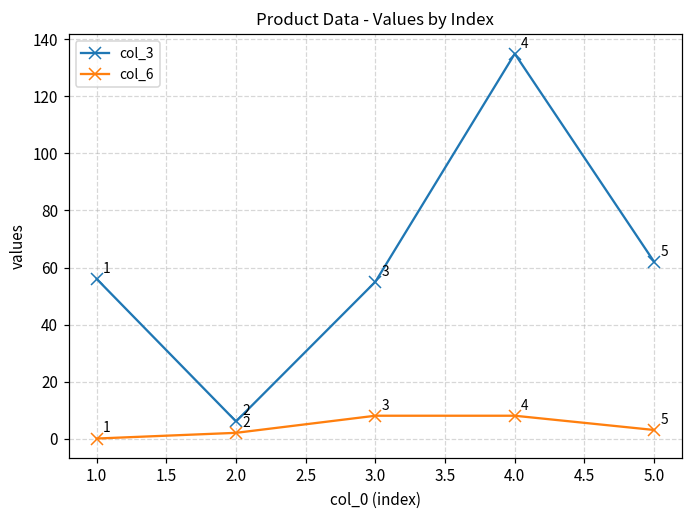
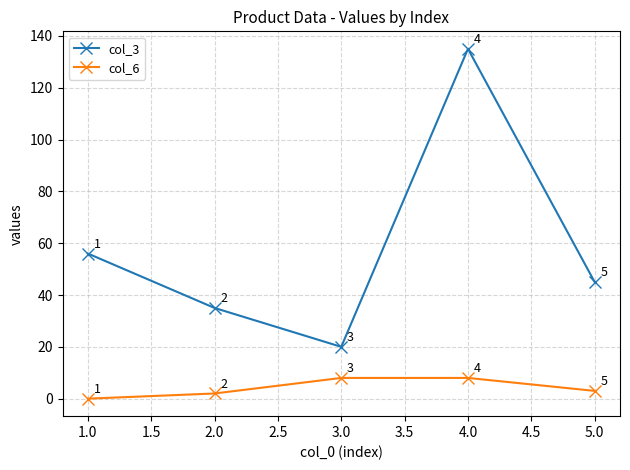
col_3, 2.0: 6 -> 35
col_3, 3.0: 55 -> 20
col_3, 5.0: 62 -> 45
